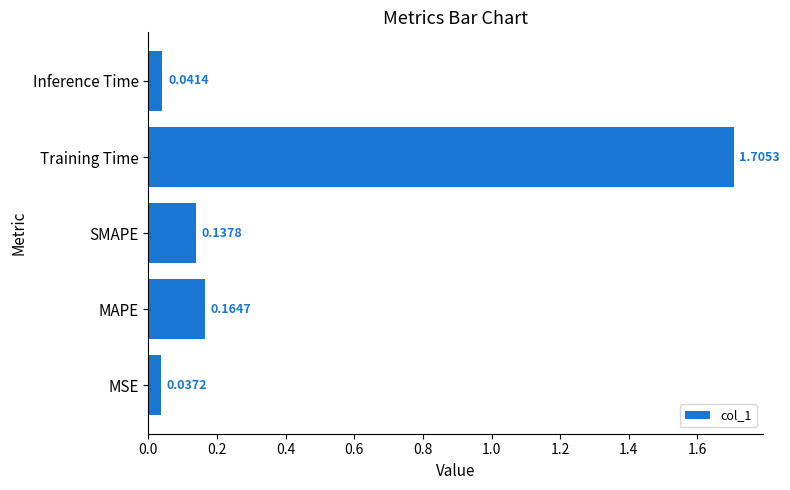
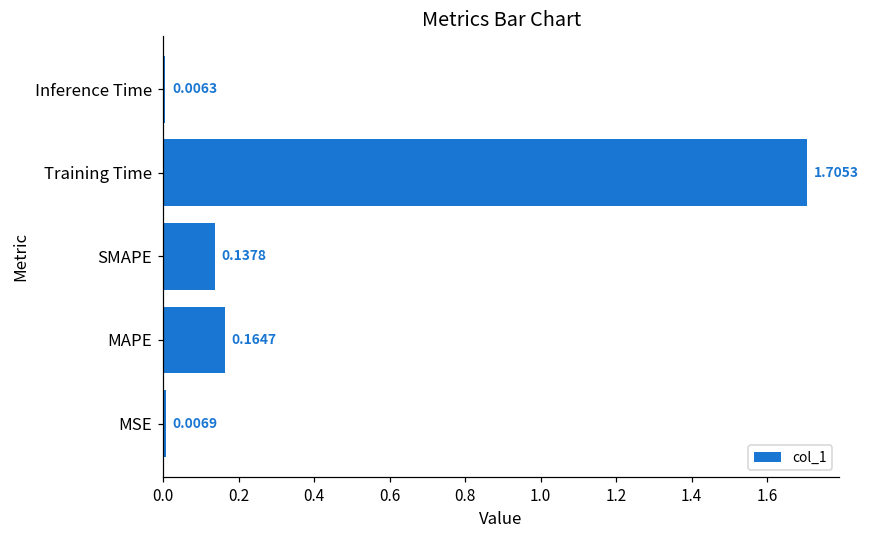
Inference Time: 0.0414 -> 0.0063
MSE: 0.0372 -> 0.0069
